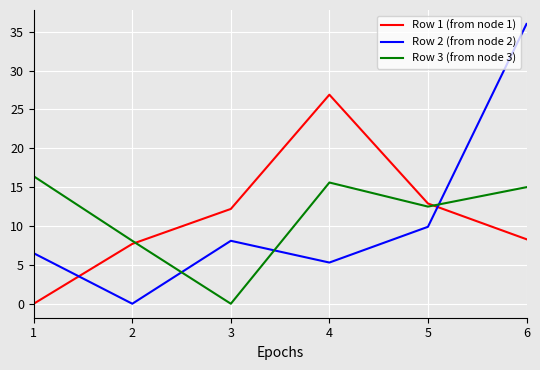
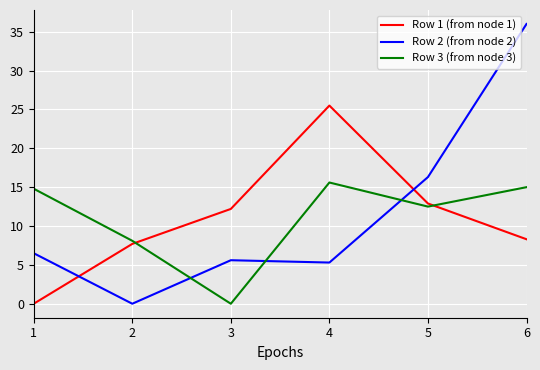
Row 3 (from node 3), 1: 16 -> 15
Row 2 (from node 2), 3: 8 -> 6
Row 1 (from node 1), 4: 27 -> 26
Row 2 (from node 2), 5: 10 -> 16
